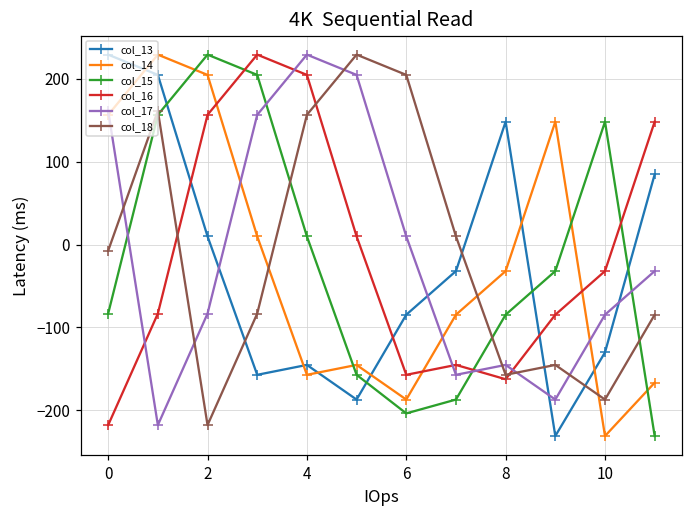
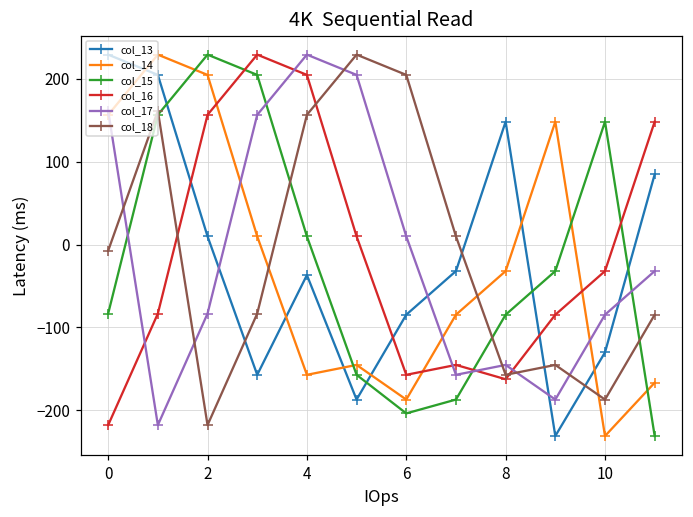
col_13, 4: -150 -> -40
